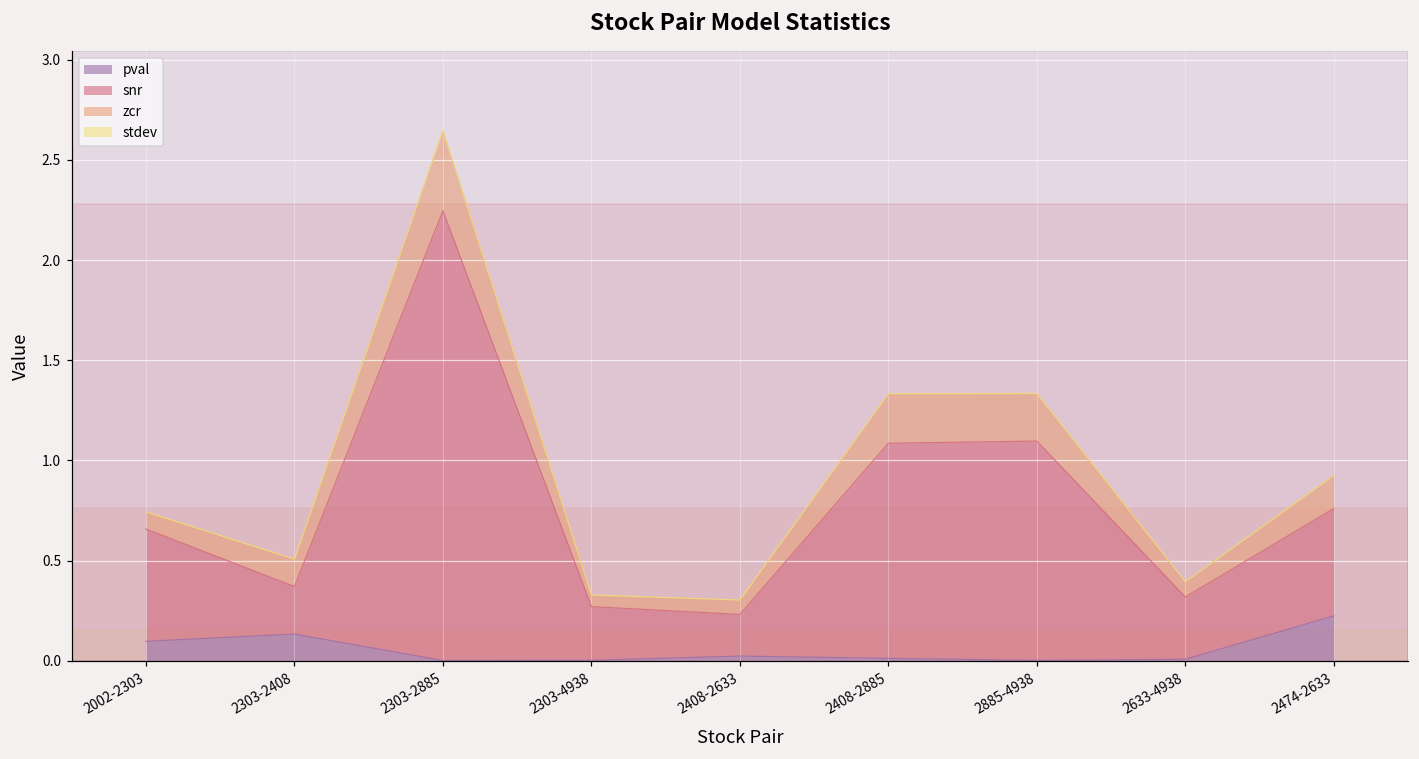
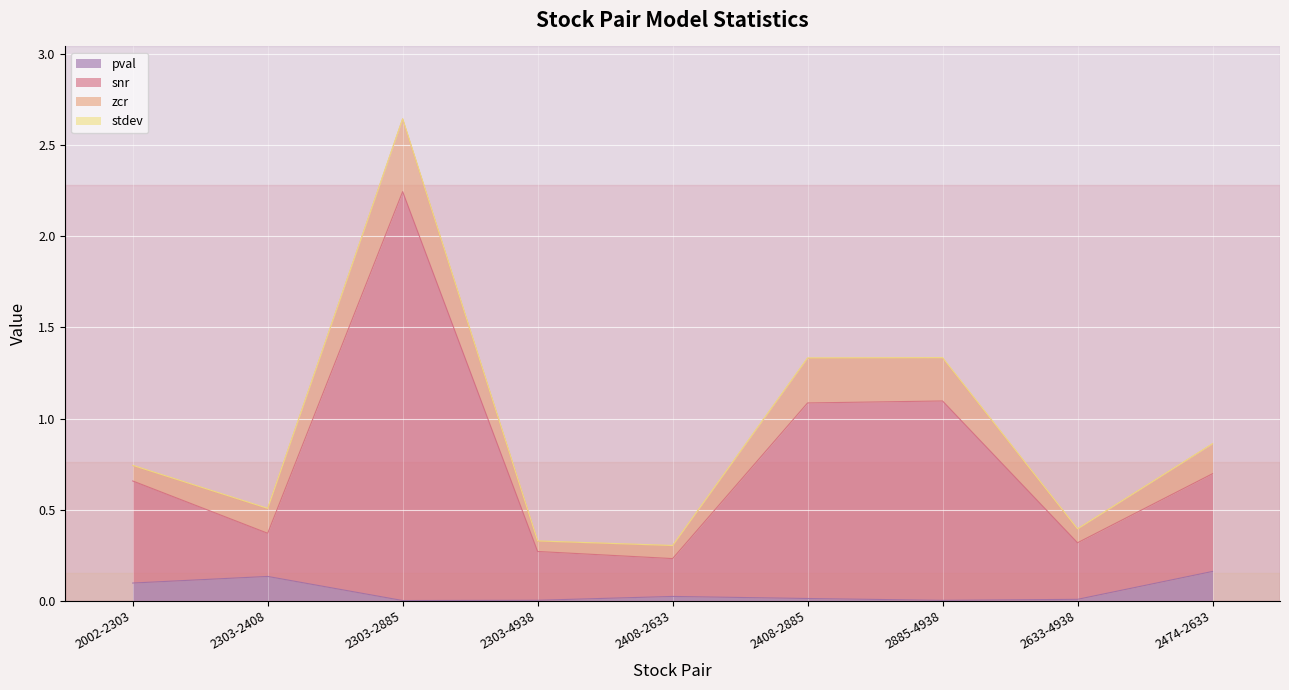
pval, 2474-2633: 0.22 -> 0.16
